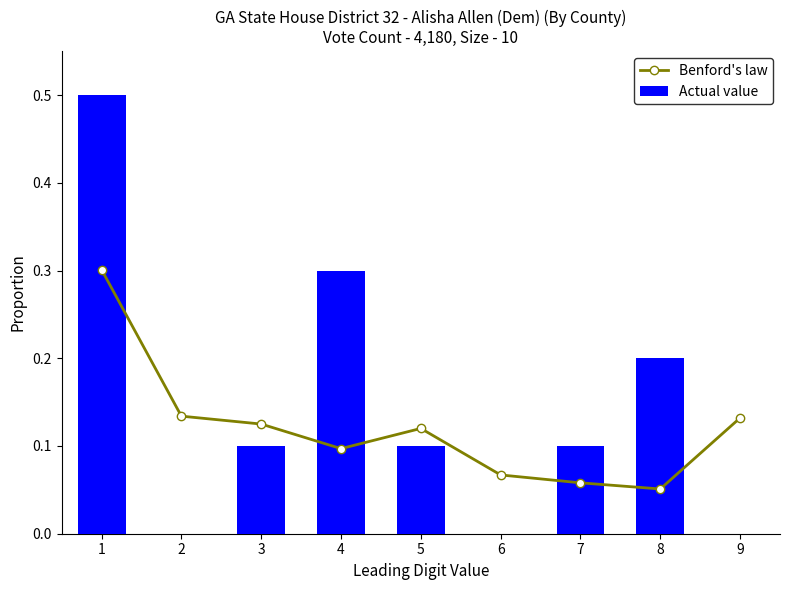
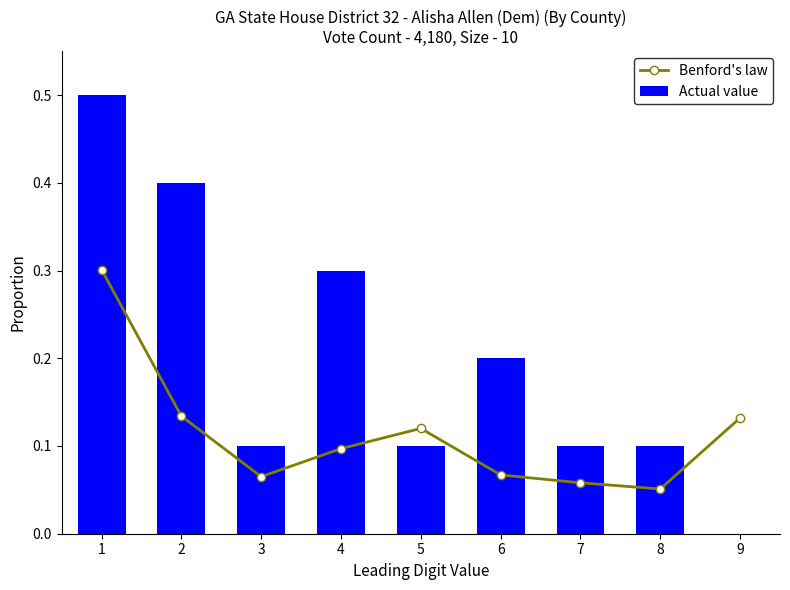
Actual value, 2: 0.0 -> 0.4
Benford's law, 3: 0.13 -> 0.07
Actual value, 6: 0.0 -> 0.2
Actual value, 8: 0.2 -> 0.1
